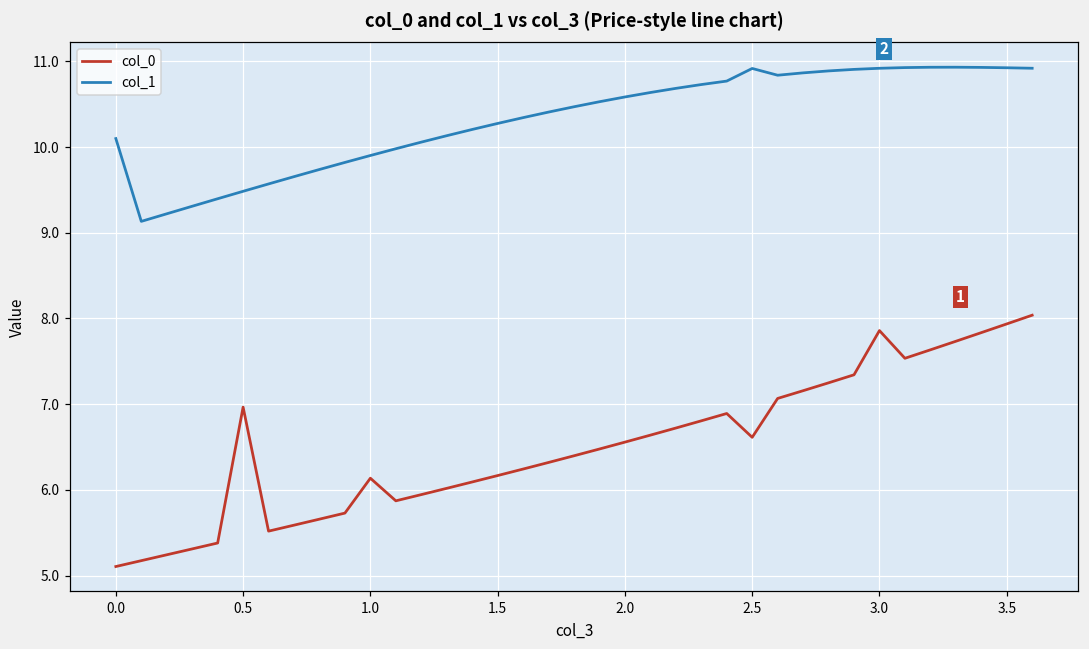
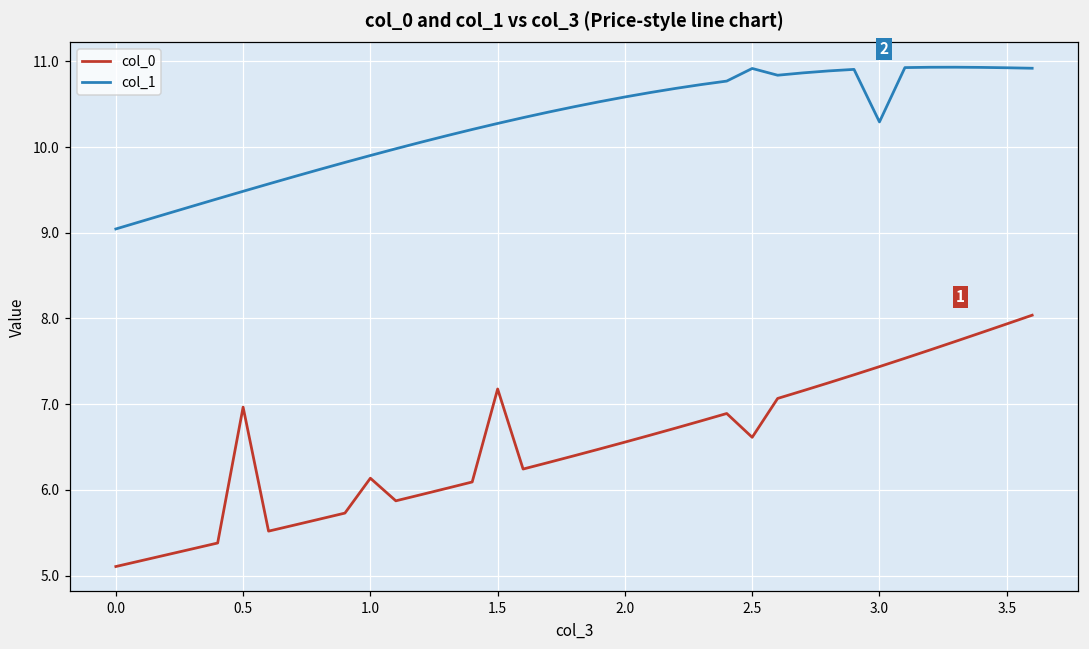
col_1, 0.0: 10.1 -> 9.0
col_0, 1.5: 6.2 -> 7.2
col_0, 3.0: 7.9 -> 7.4
col_1, 3.0: 10.9 -> 10.3
